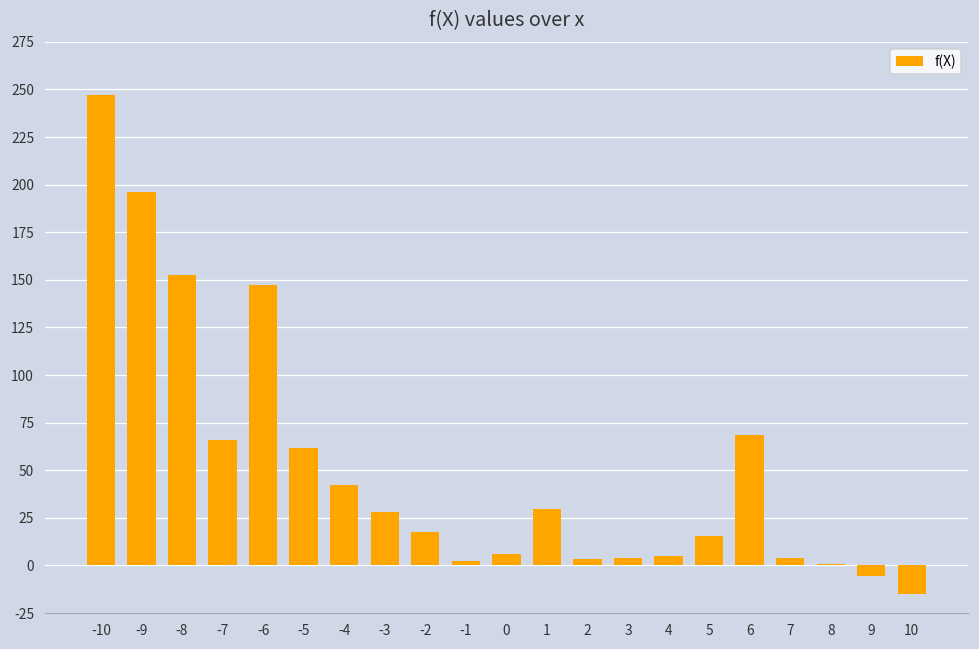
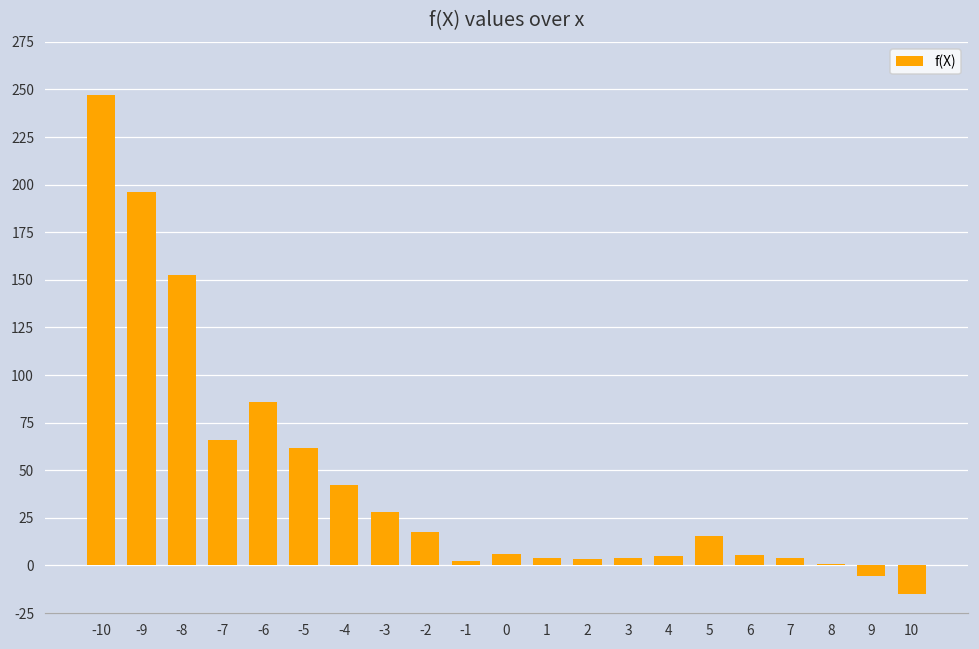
-6: 147 -> 86
1: 30 -> 4
6: 69 -> 6
